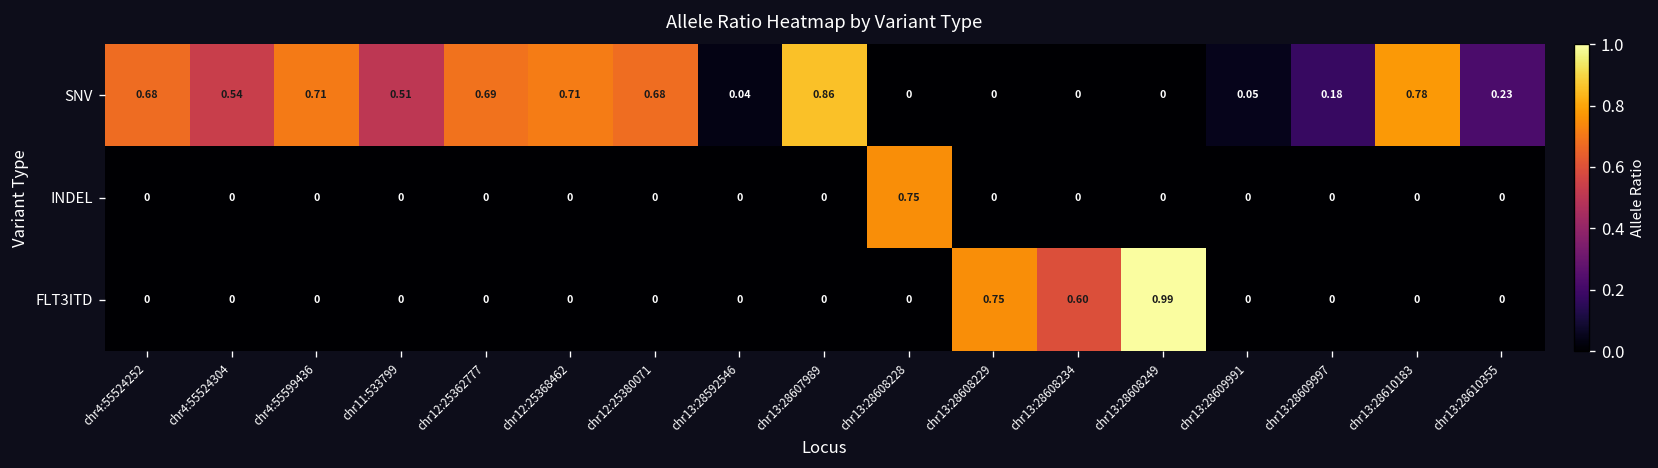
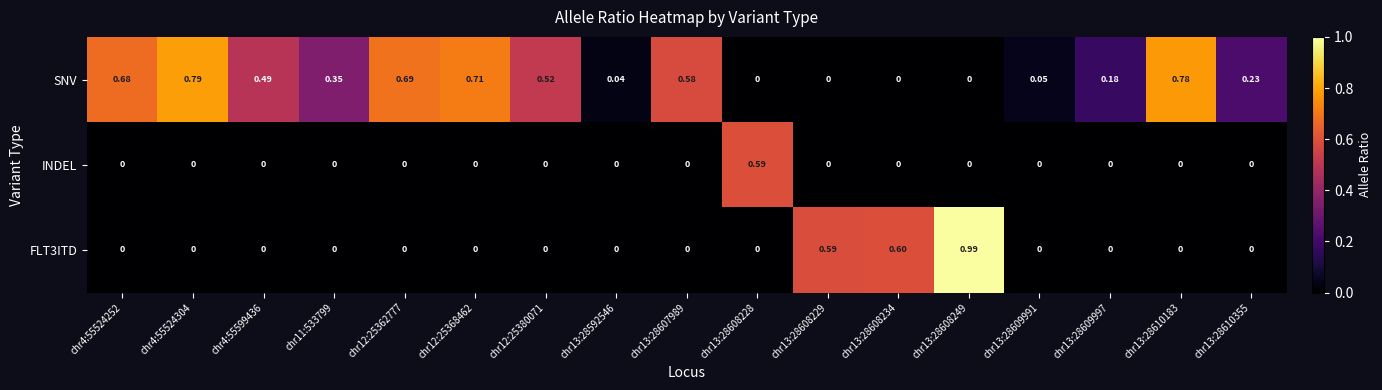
SNV, chr4:55524304: 0.54 -> 0.79
SNV, chr4:55599436: 0.71 -> 0.49
SNV, chr11:533799: 0.51 -> 0.35
SNV, chr12:25380071: 0.68 -> 0.52
SNV, chr13:28607989: 0.86 -> 0.58
INDEL, chr13:28608228: 0.75 -> 0.59
FLT3ITD, chr13:28608229: 0.75 -> 0.59
